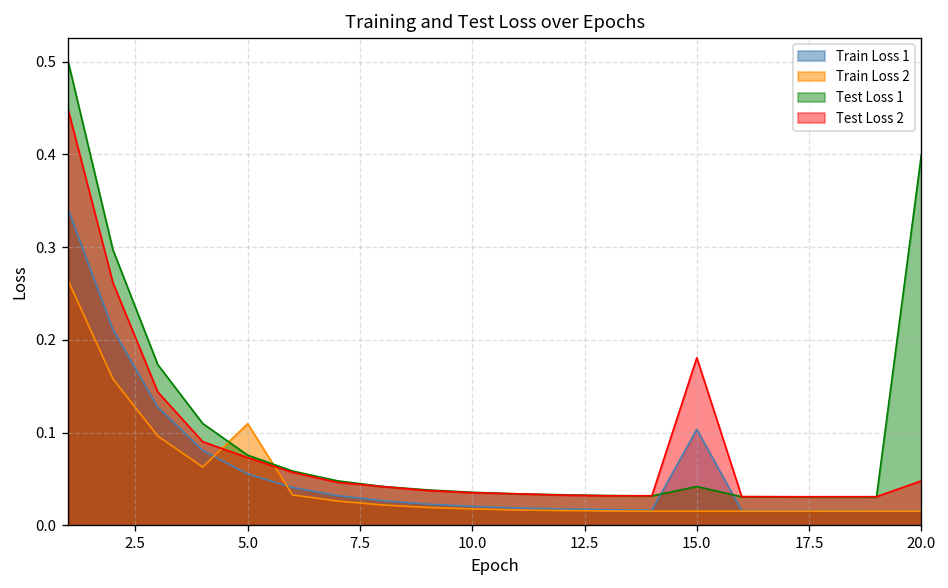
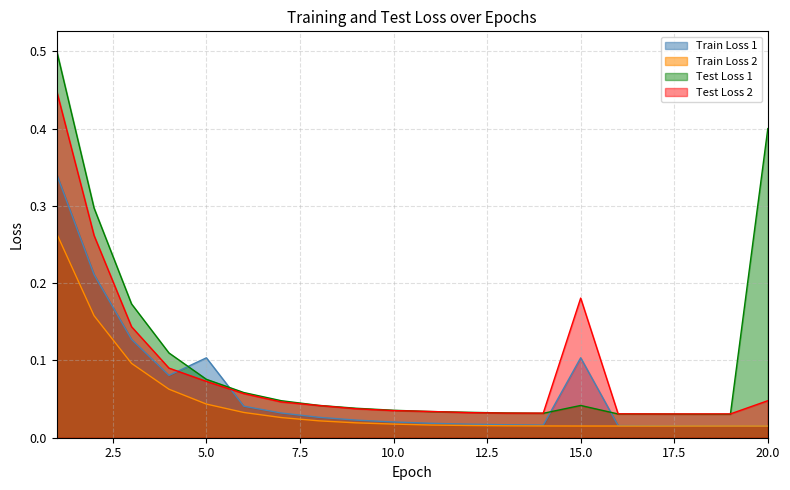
Train Loss 1, 5.0: 0.06 -> 0.10
Train Loss 2, 5.0: 0.11 -> 0.04
